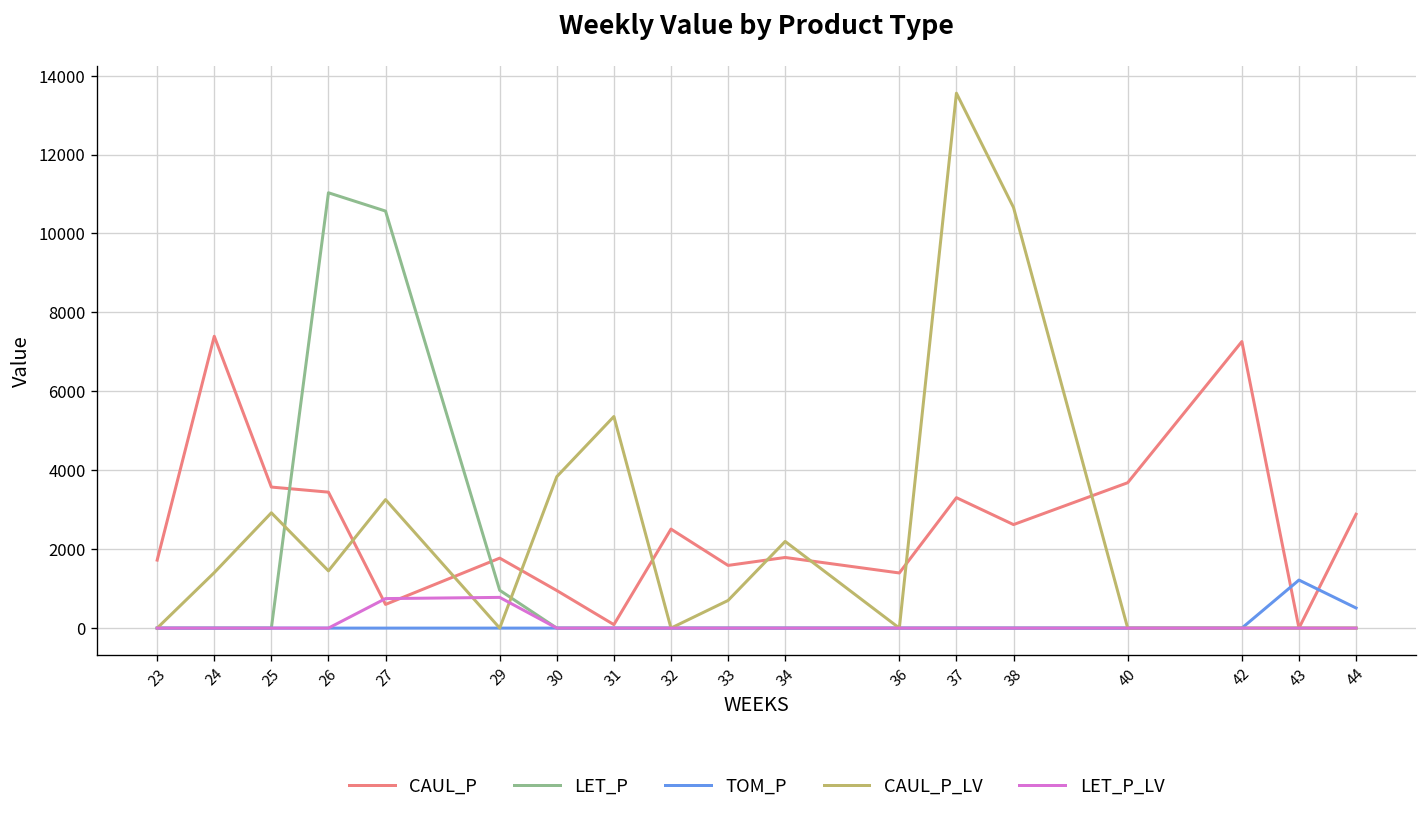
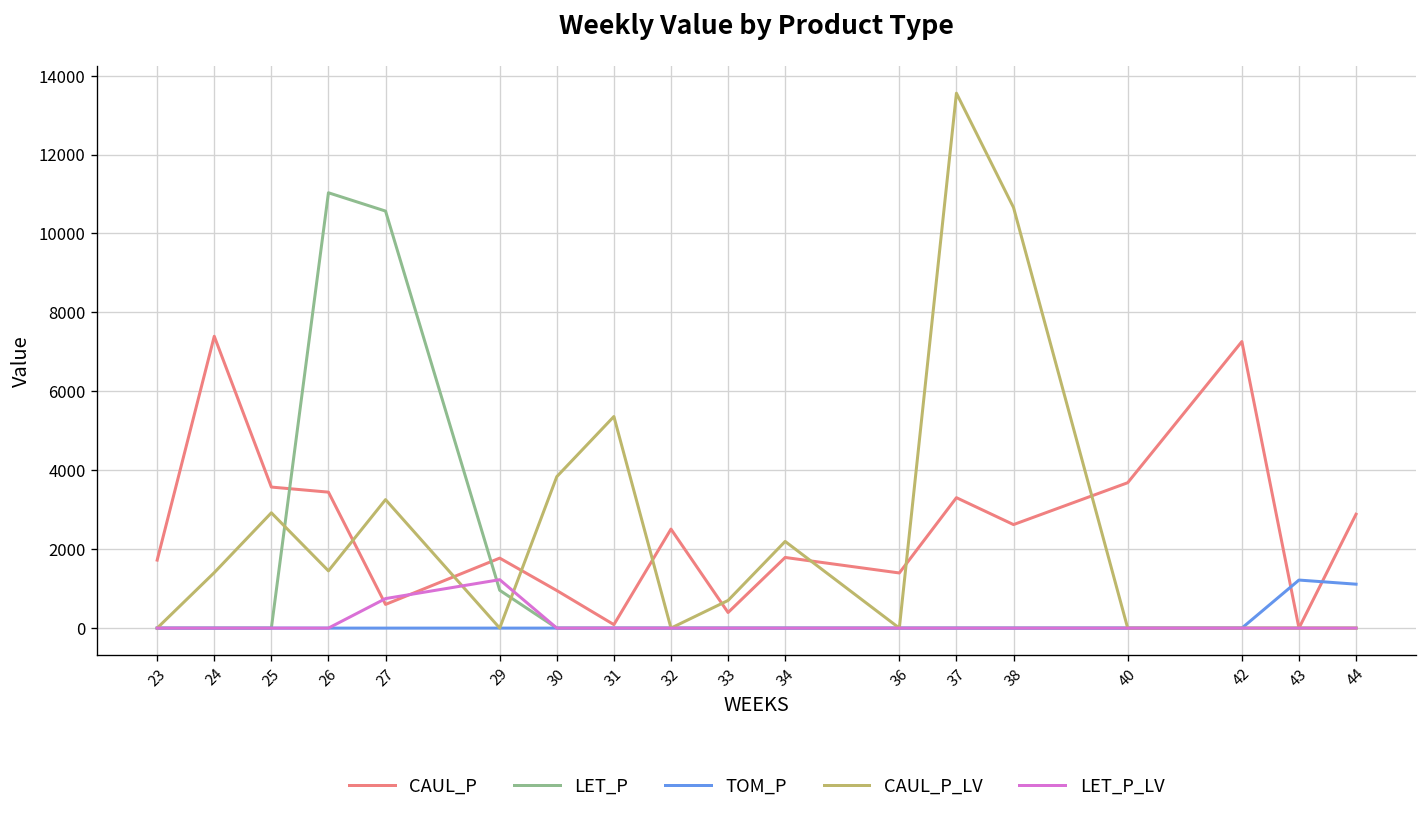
LET_P_LV, 29: 800 -> 1200
CAUL_P, 33: 1600 -> 400
TOM_P, 44: 500 -> 1100
